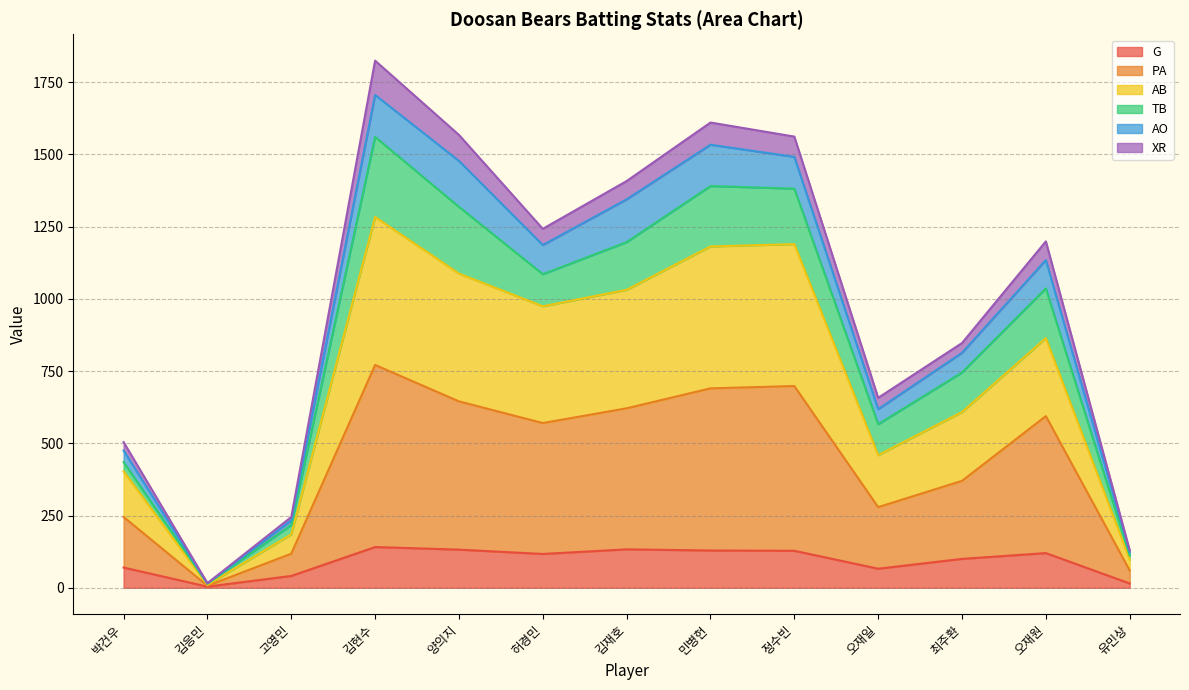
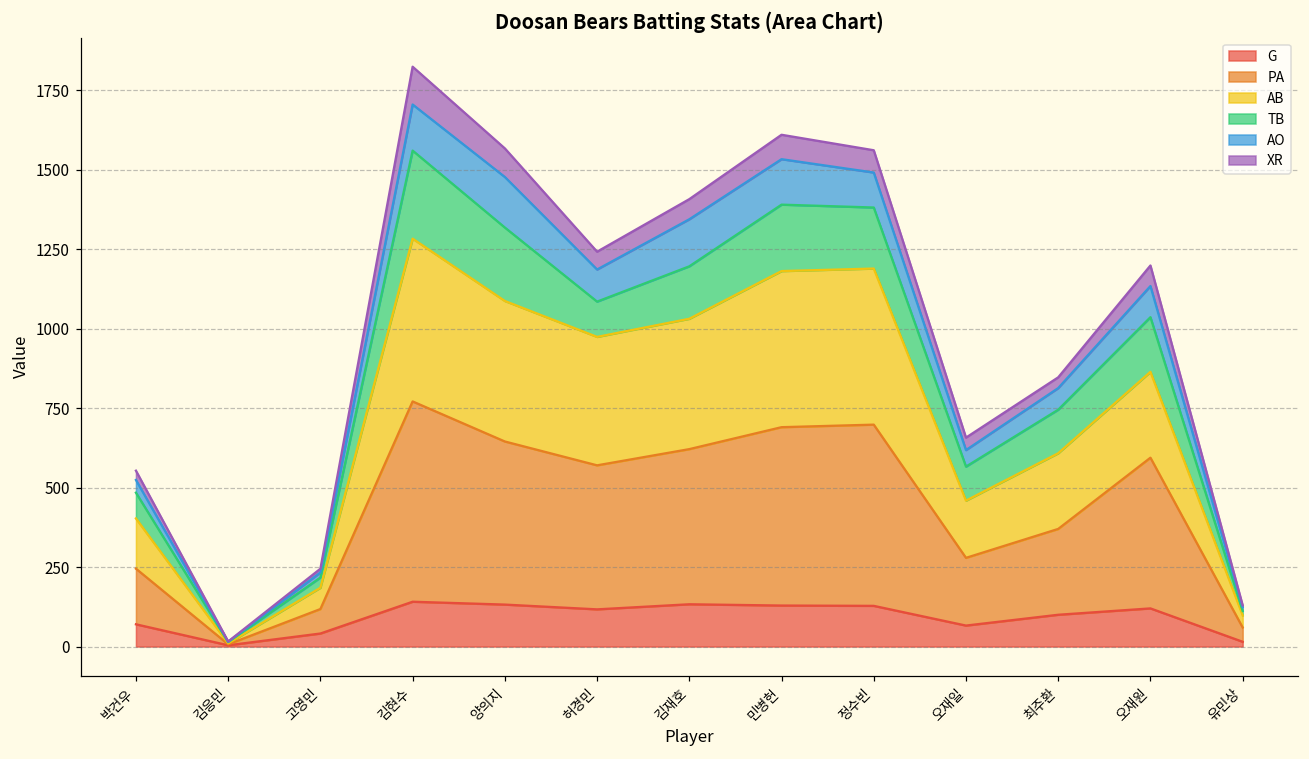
TB, 박건우: 30 -> 80
